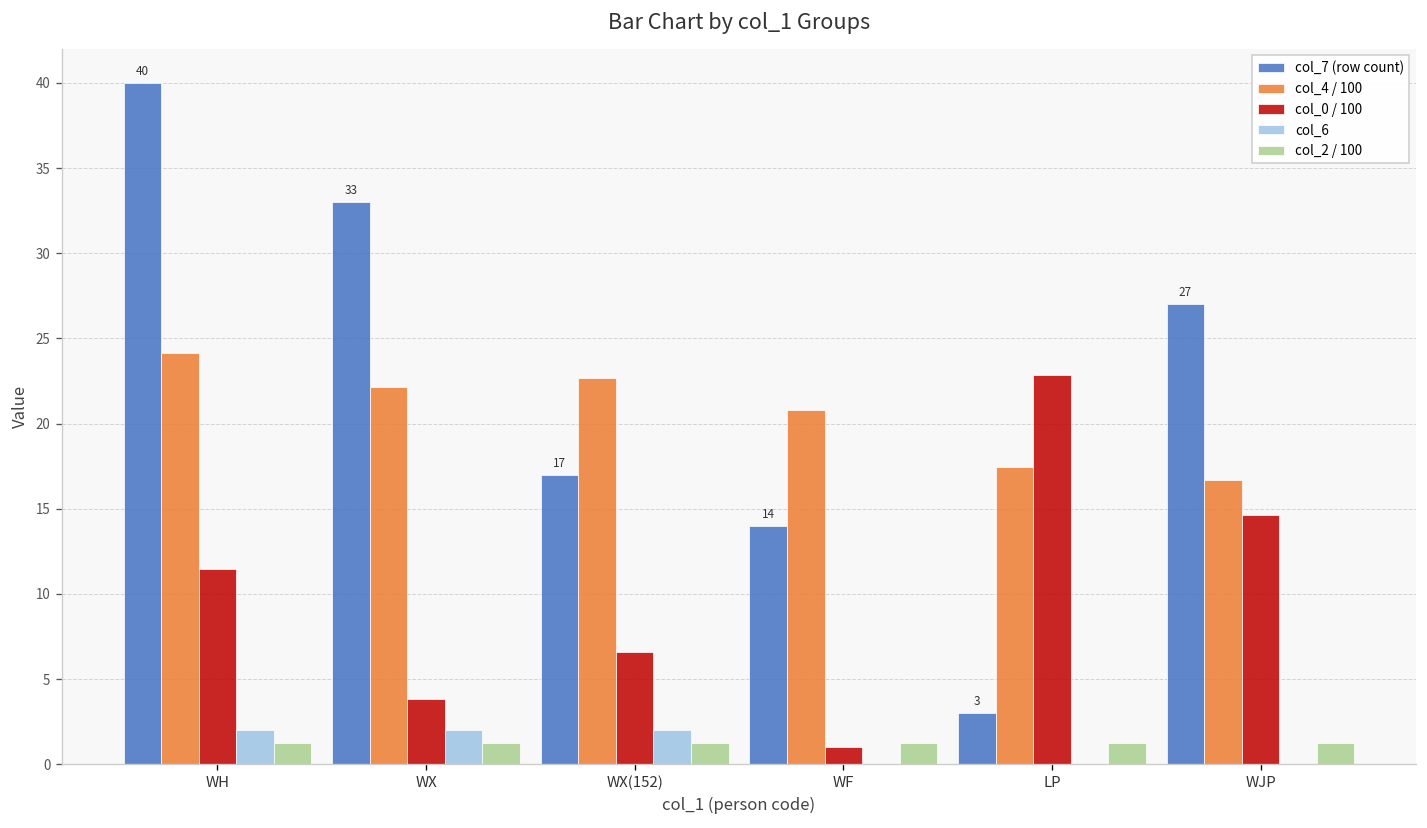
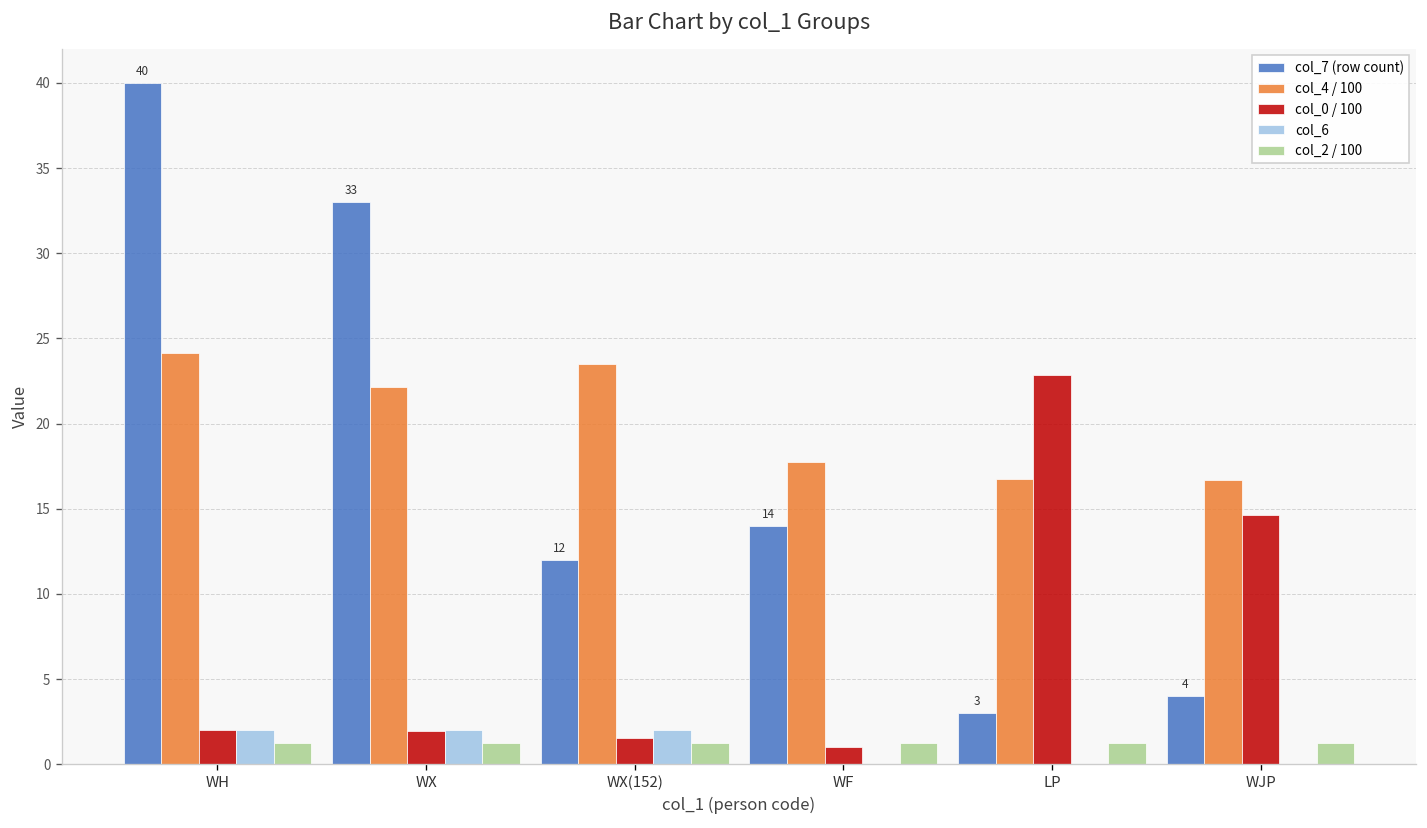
col_0 / 100, WH: 11.4 -> 2.0
col_0 / 100, WX: 3.8 -> 2.0
col_7 (row count), WX(152): 17 -> 12
col_4 / 100, WX(152): 22.7 -> 23.5
col_0 / 100, WX(152): 6.6 -> 1.5
col_4 / 100, WF: 20.8 -> 17.7
col_4 / 100, LP: 17.4 -> 16.8
col_7 (row count), WJP: 27 -> 4
